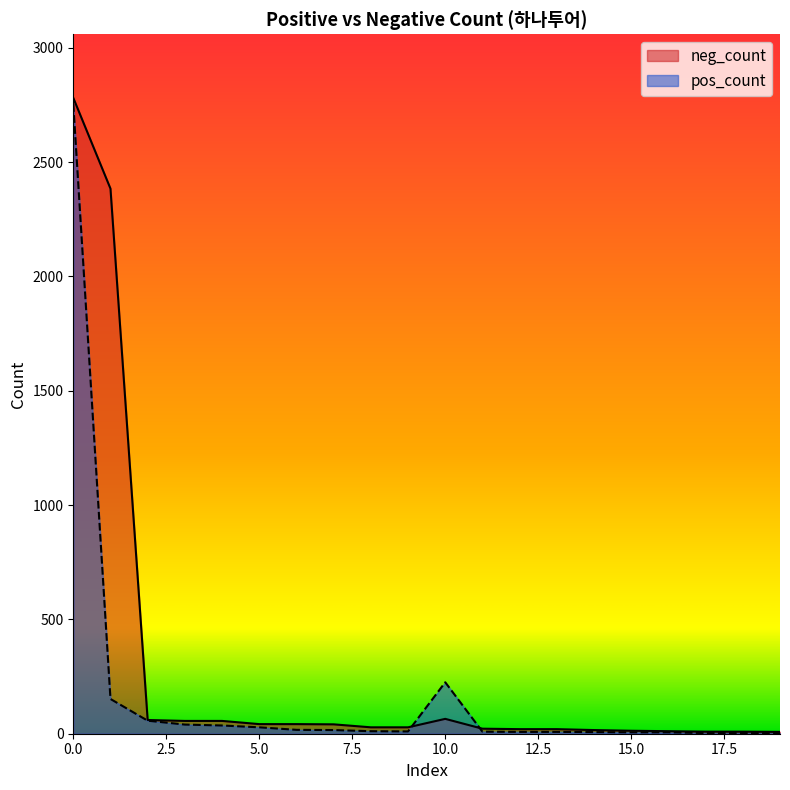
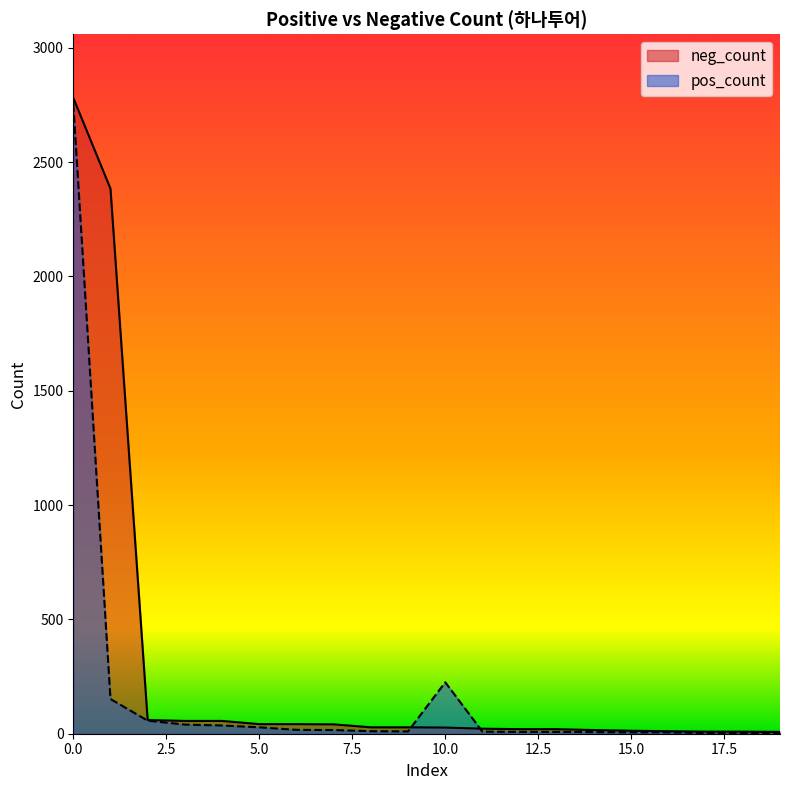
neg_count, 10.0: 70 -> 30
